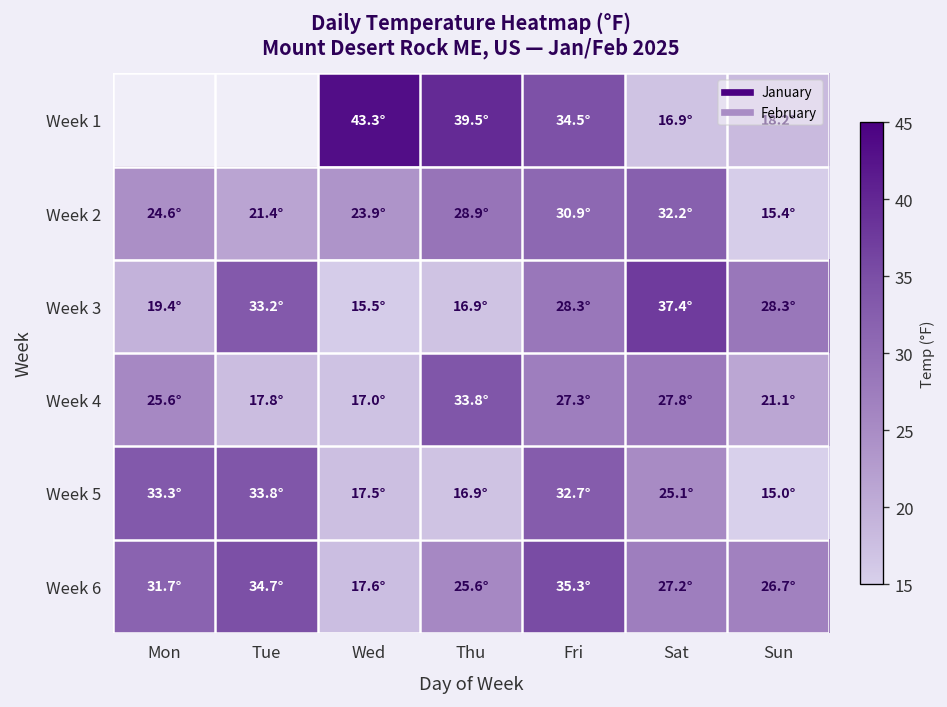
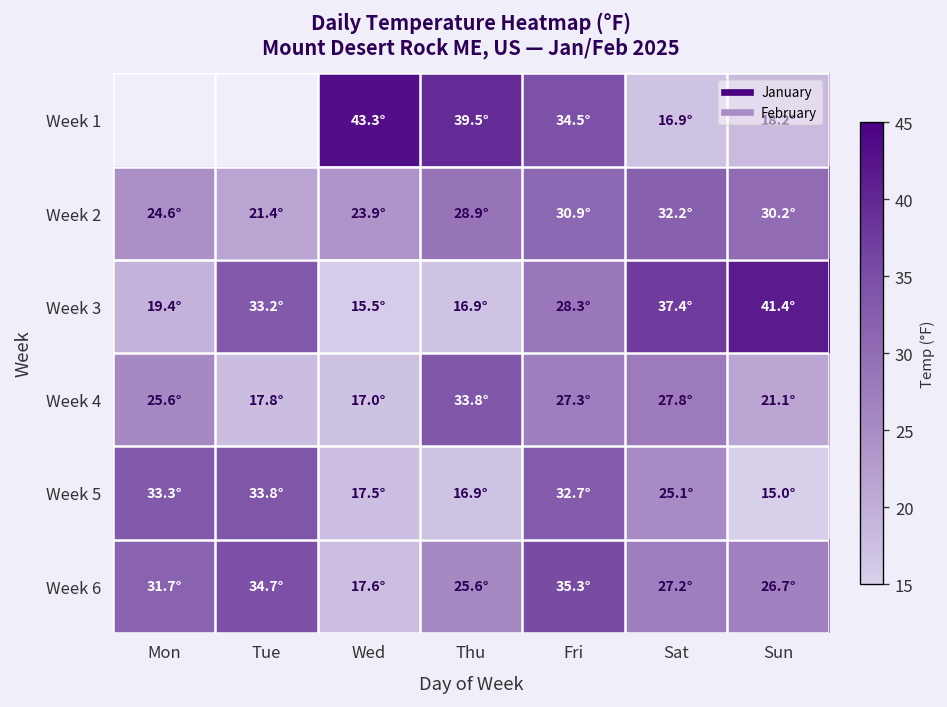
Week 2, Sun: 15.4° -> 30.2°
Week 3, Sun: 28.3° -> 41.4°
